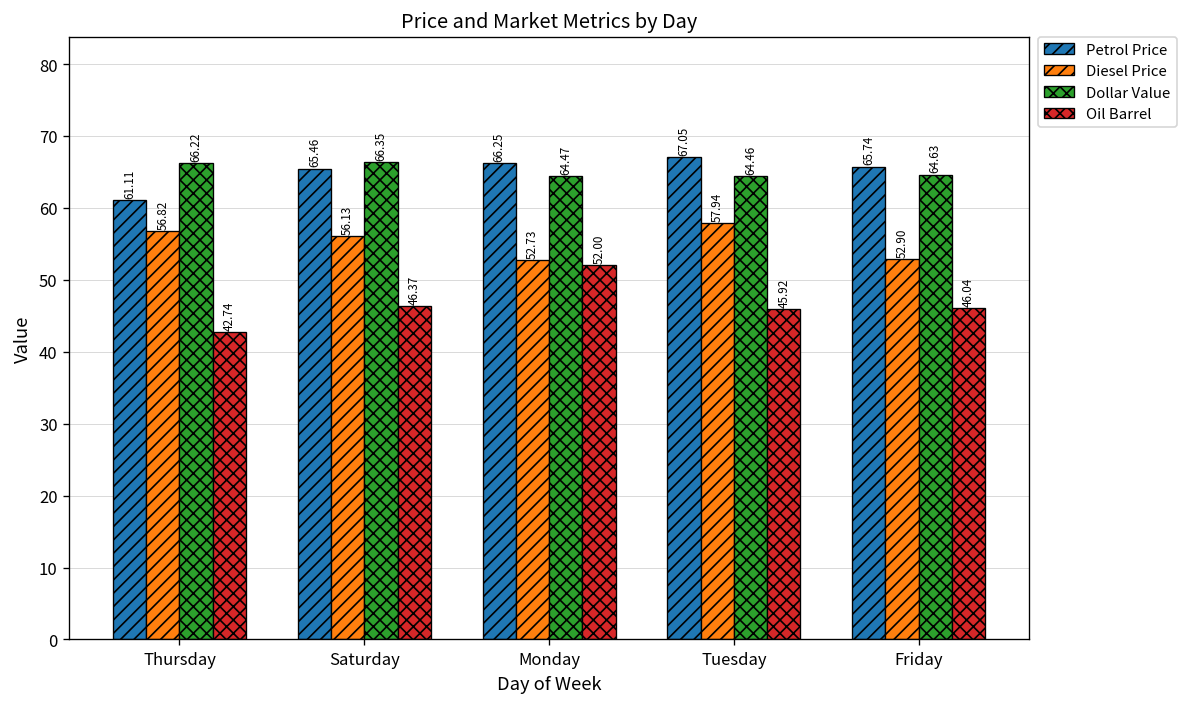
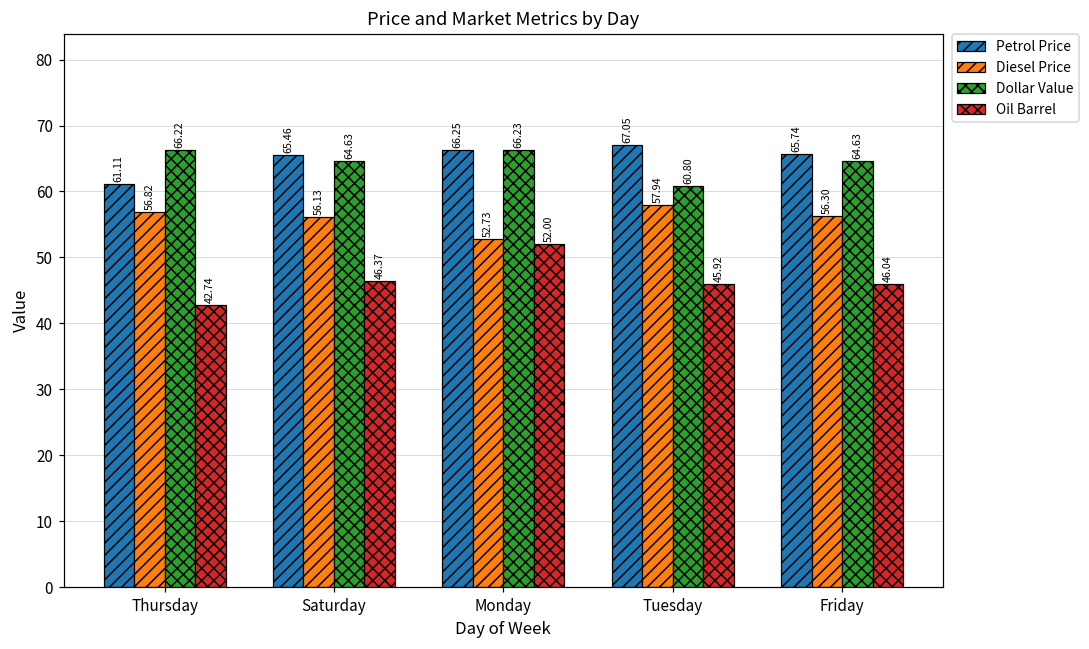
Dollar Value, Saturday: 66.35 -> 64.63
Dollar Value, Monday: 64.47 -> 66.23
Dollar Value, Tuesday: 64.46 -> 60.80
Diesel Price, Friday: 52.90 -> 56.30
